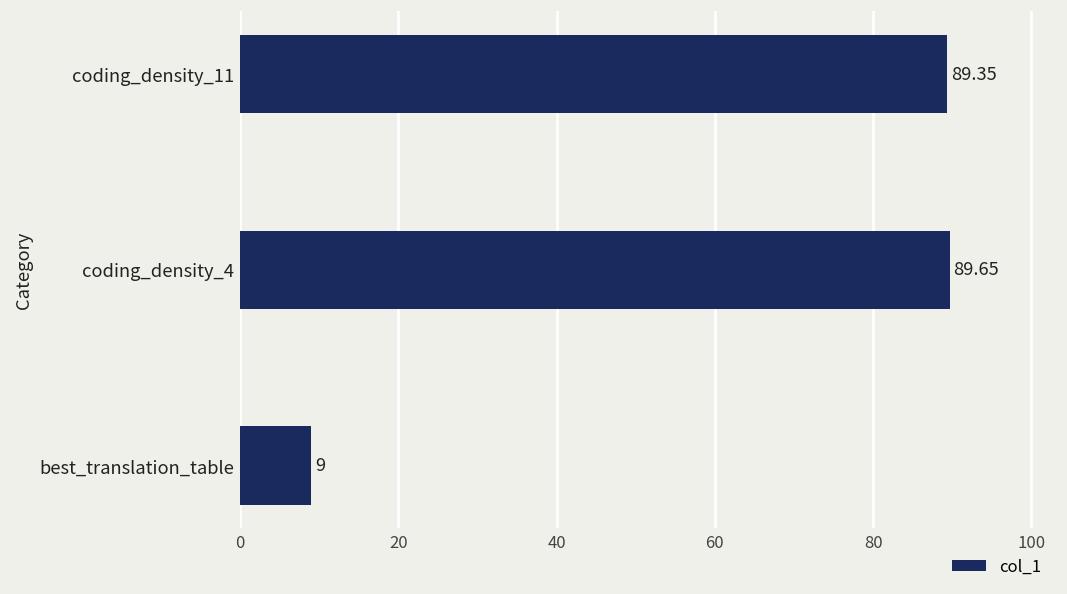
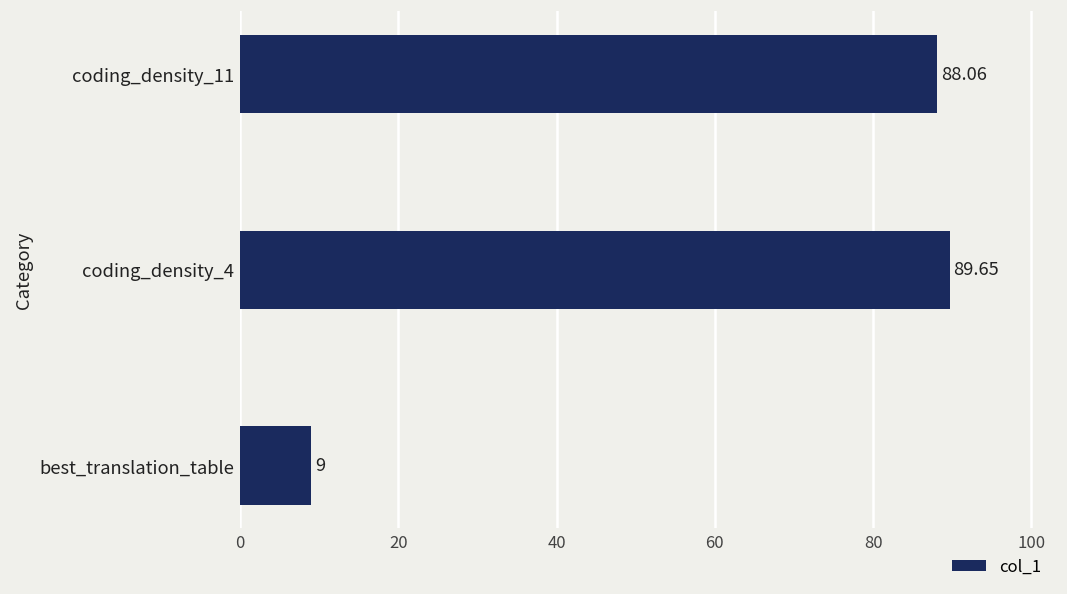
coding_density_11: 89.35 -> 88.06
